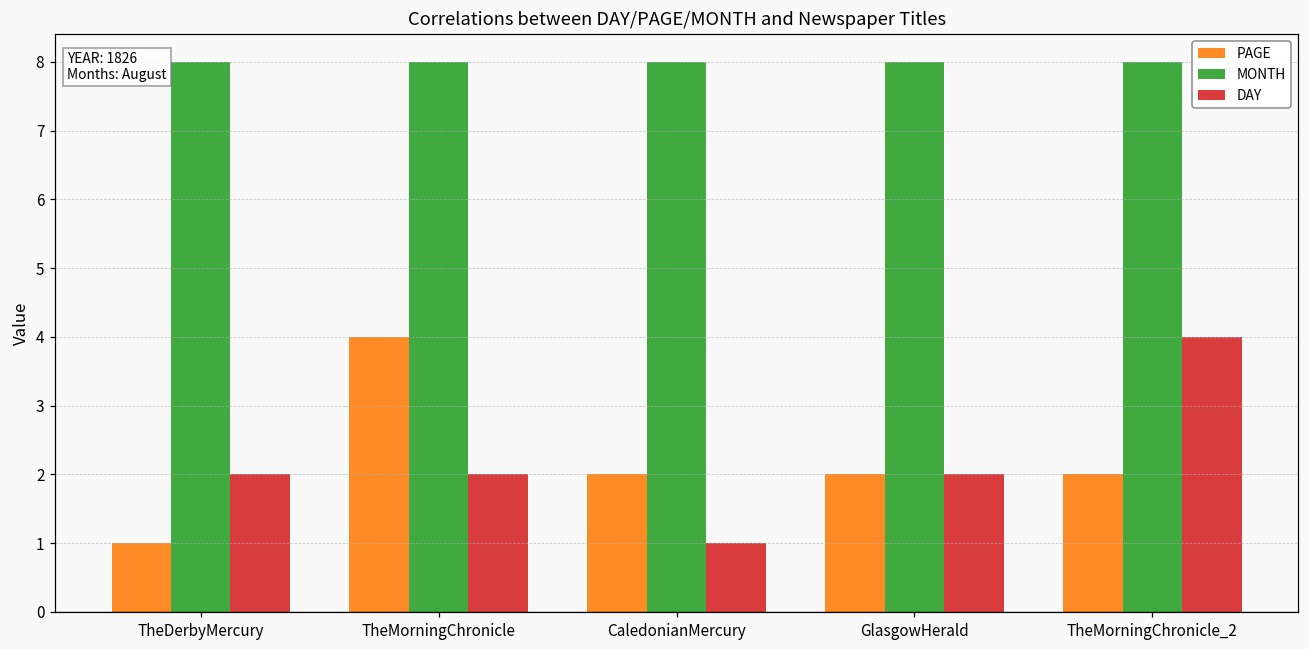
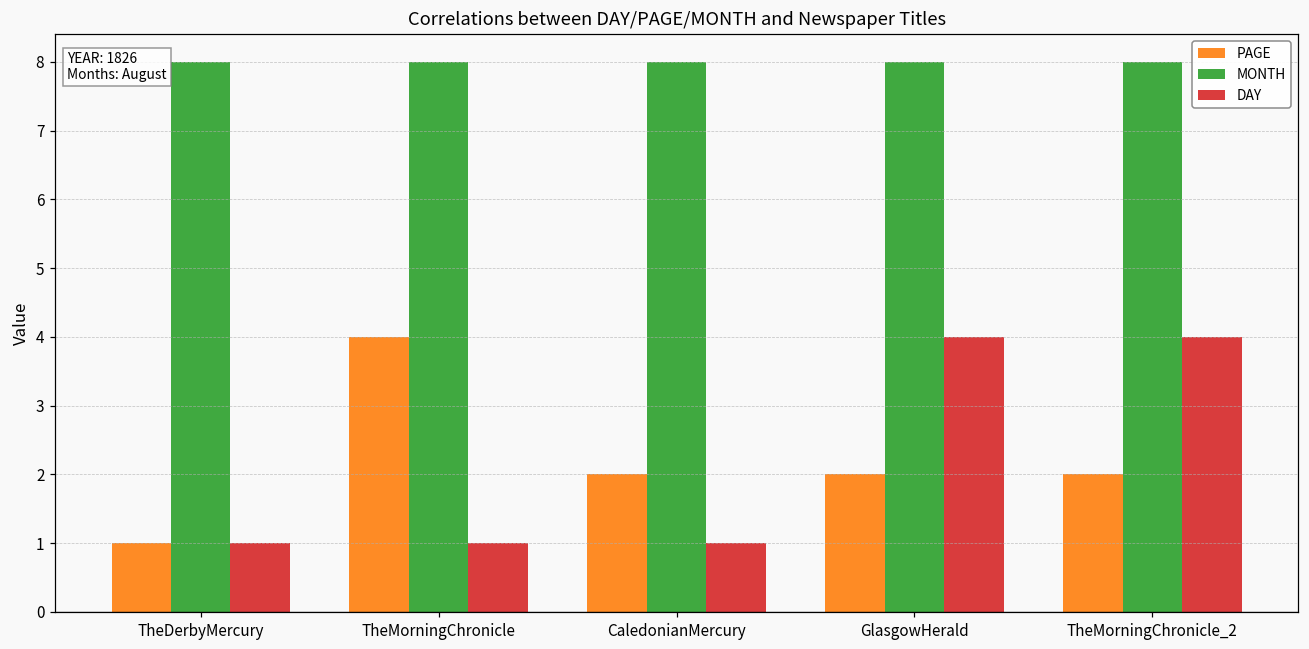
DAY, TheDerbyMercury: 2 -> 1
DAY, TheMorningChronicle: 2 -> 1
DAY, GlasgowHerald: 2 -> 4
